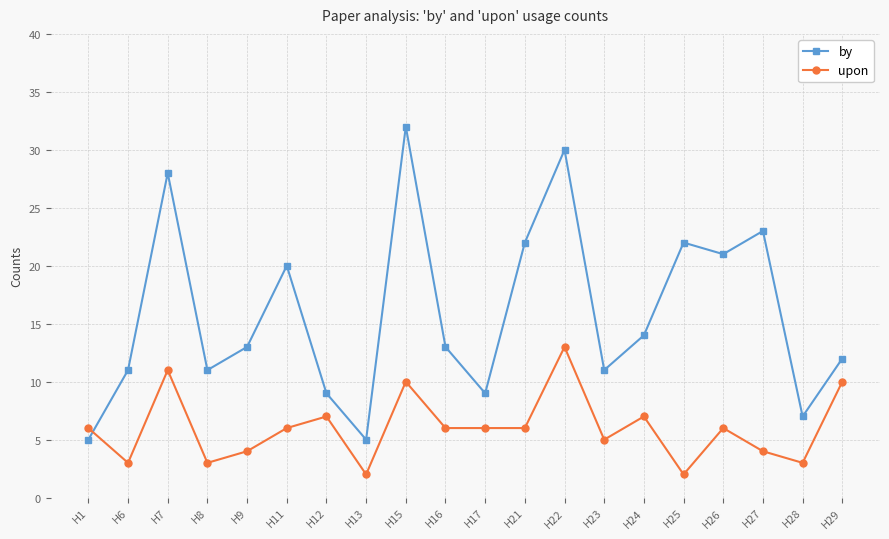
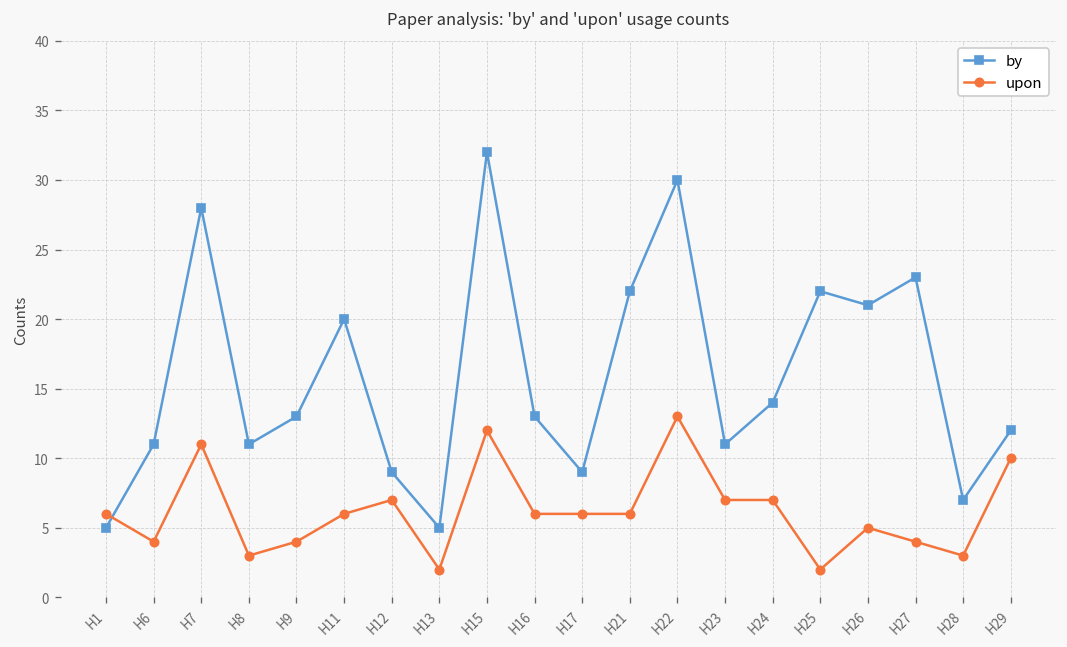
upon, H6: 3 -> 4
upon, H15: 10 -> 12
upon, H23: 5 -> 7
upon, H26: 6 -> 5
